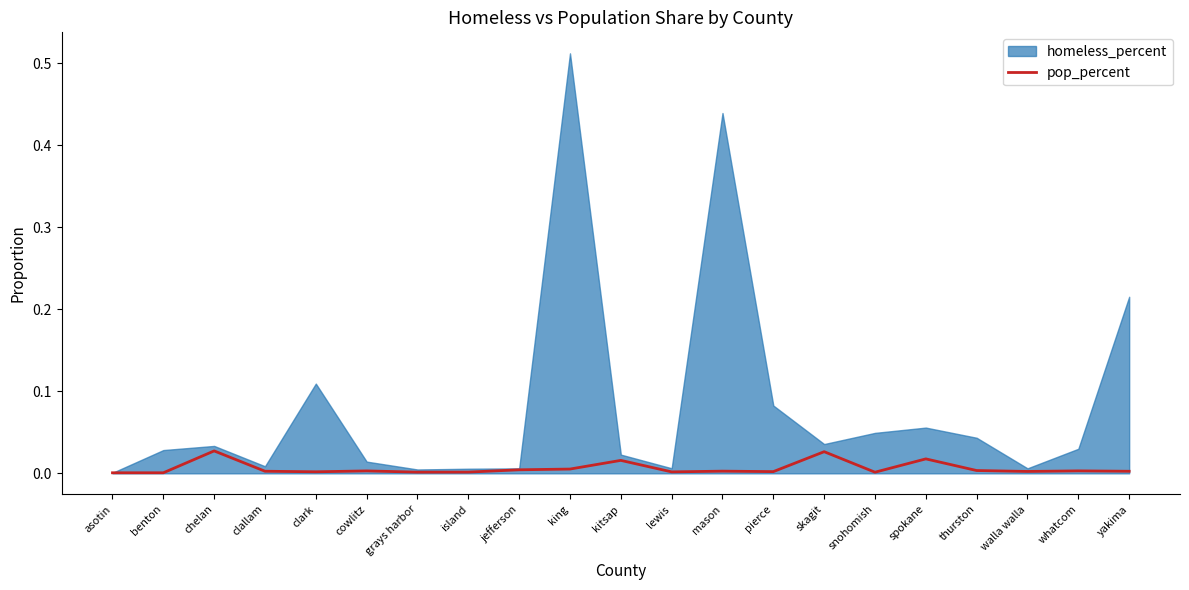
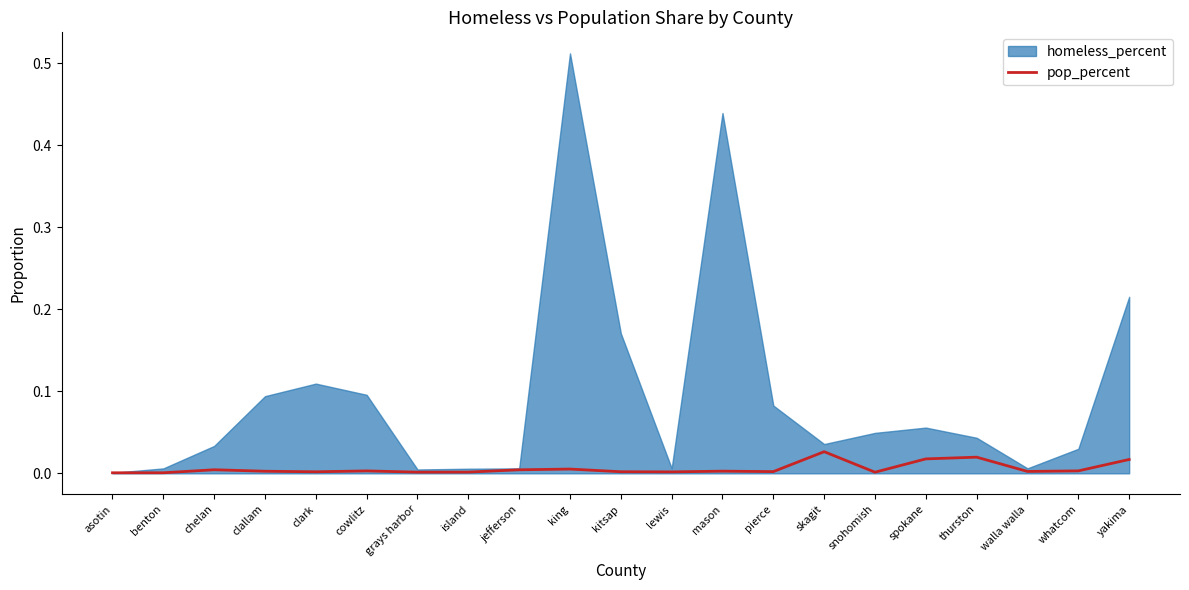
homeless_percent, benton: 0.03 -> 0.01
pop_percent, chelan: 0.03 -> 0.00
homeless_percent, clallam: 0.01 -> 0.09
homeless_percent, cowlitz: 0.01 -> 0.10
pop_percent, kitsap: 0.02 -> 0.00
homeless_percent, kitsap: 0.02 -> 0.17
pop_percent, thurston: 0.00 -> 0.02
pop_percent, yakima: 0.00 -> 0.02
